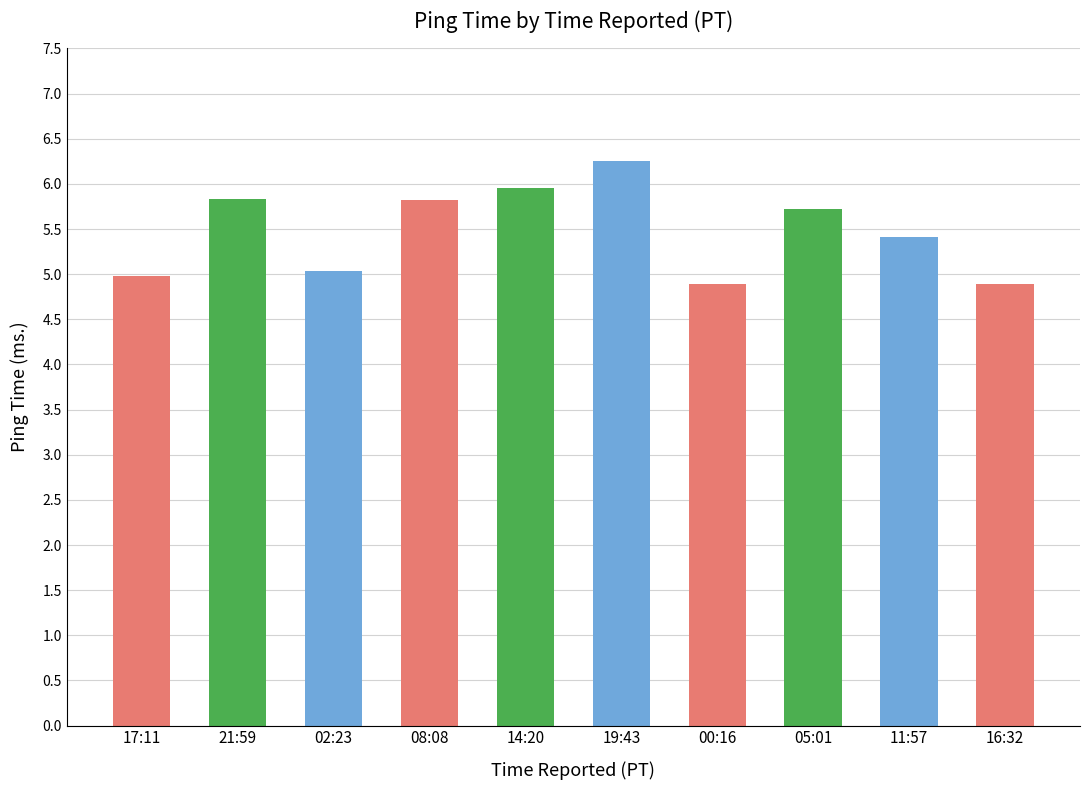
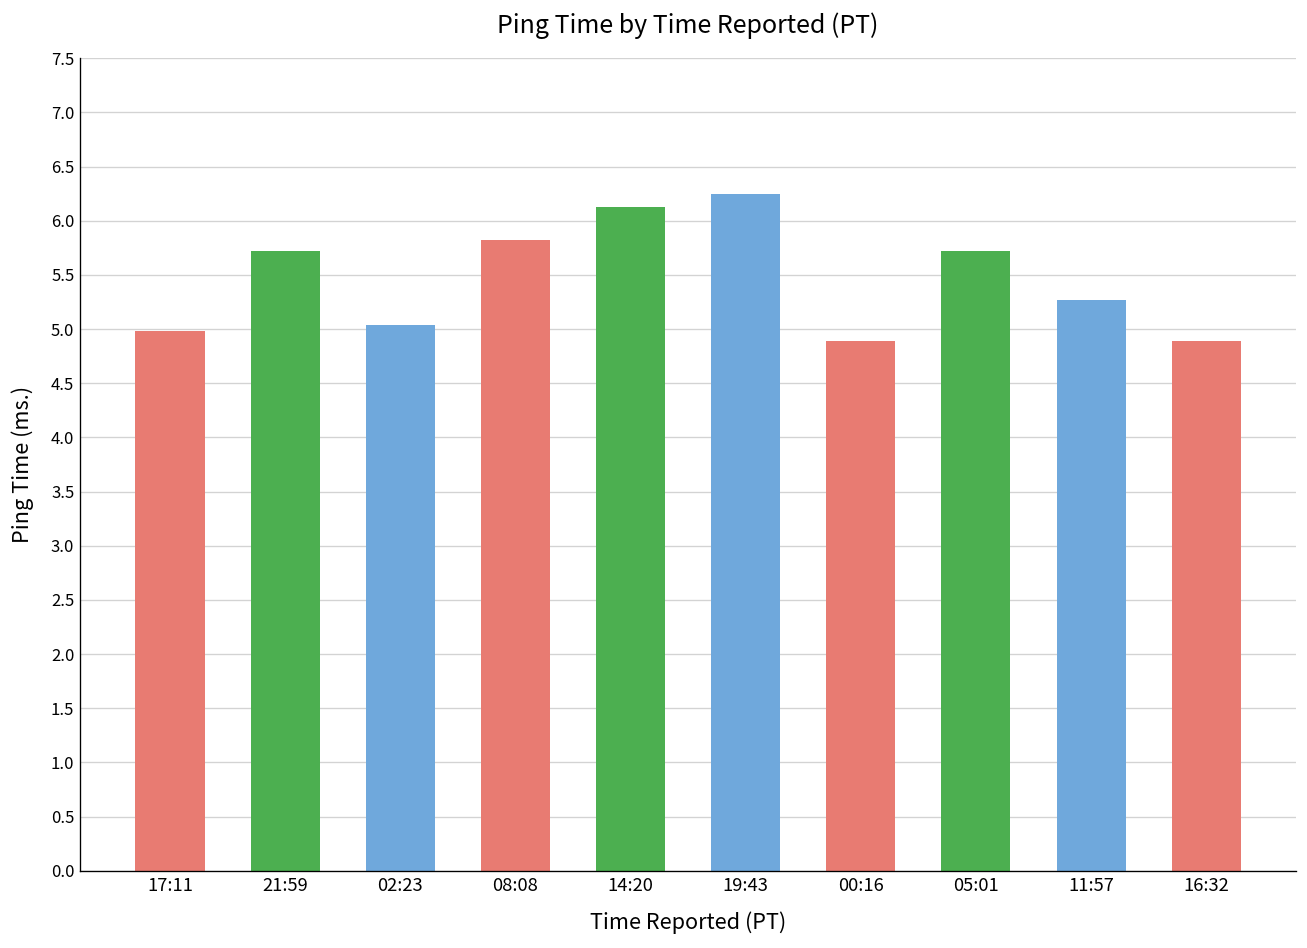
21:59: 5.8 -> 5.7
14:20: 6.0 -> 6.1
11:57: 5.4 -> 5.3
